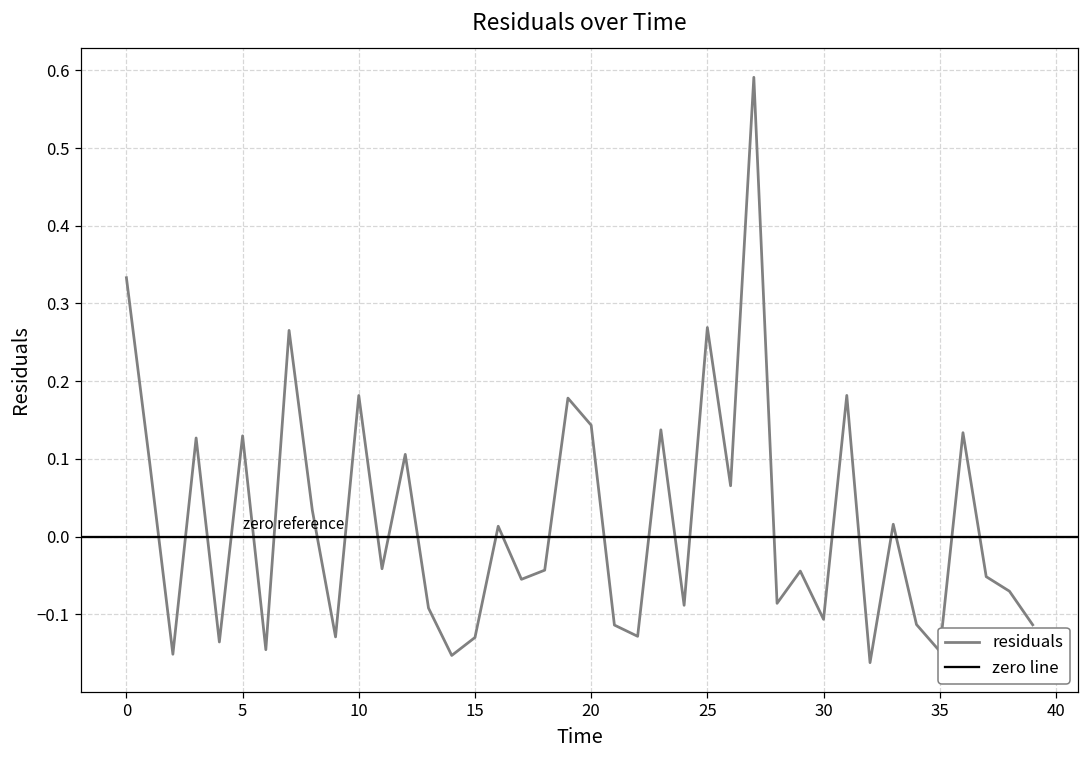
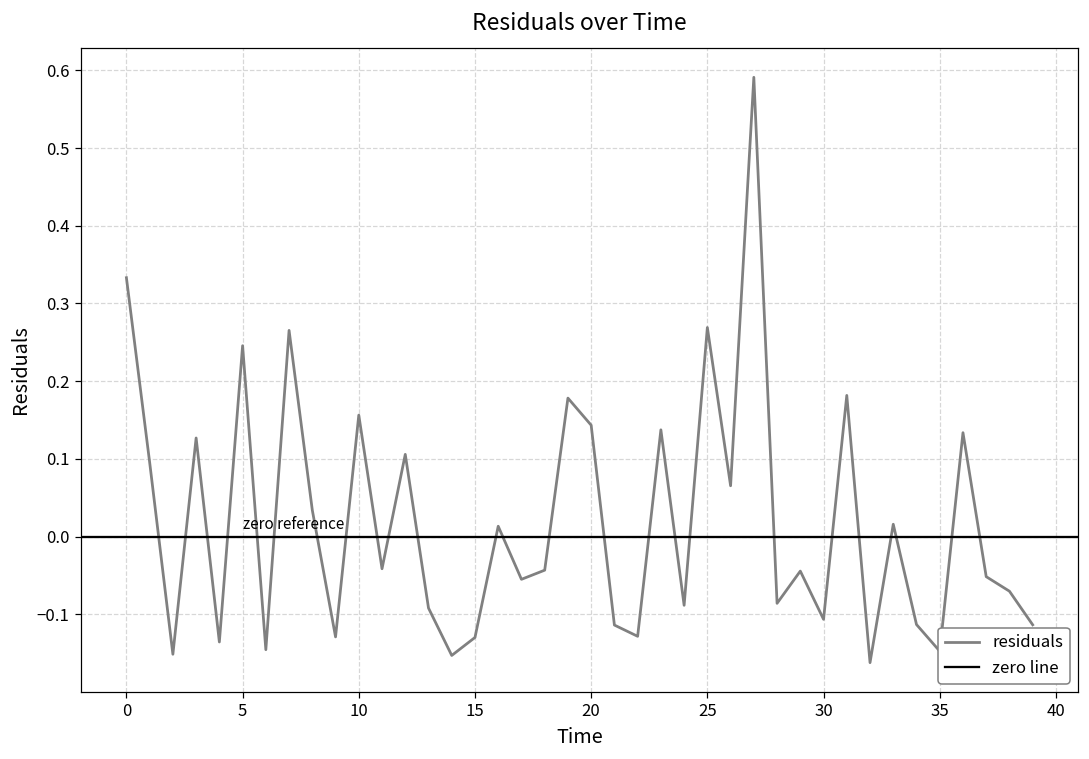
5: 0.13 -> 0.25
10: 0.18 -> 0.16
